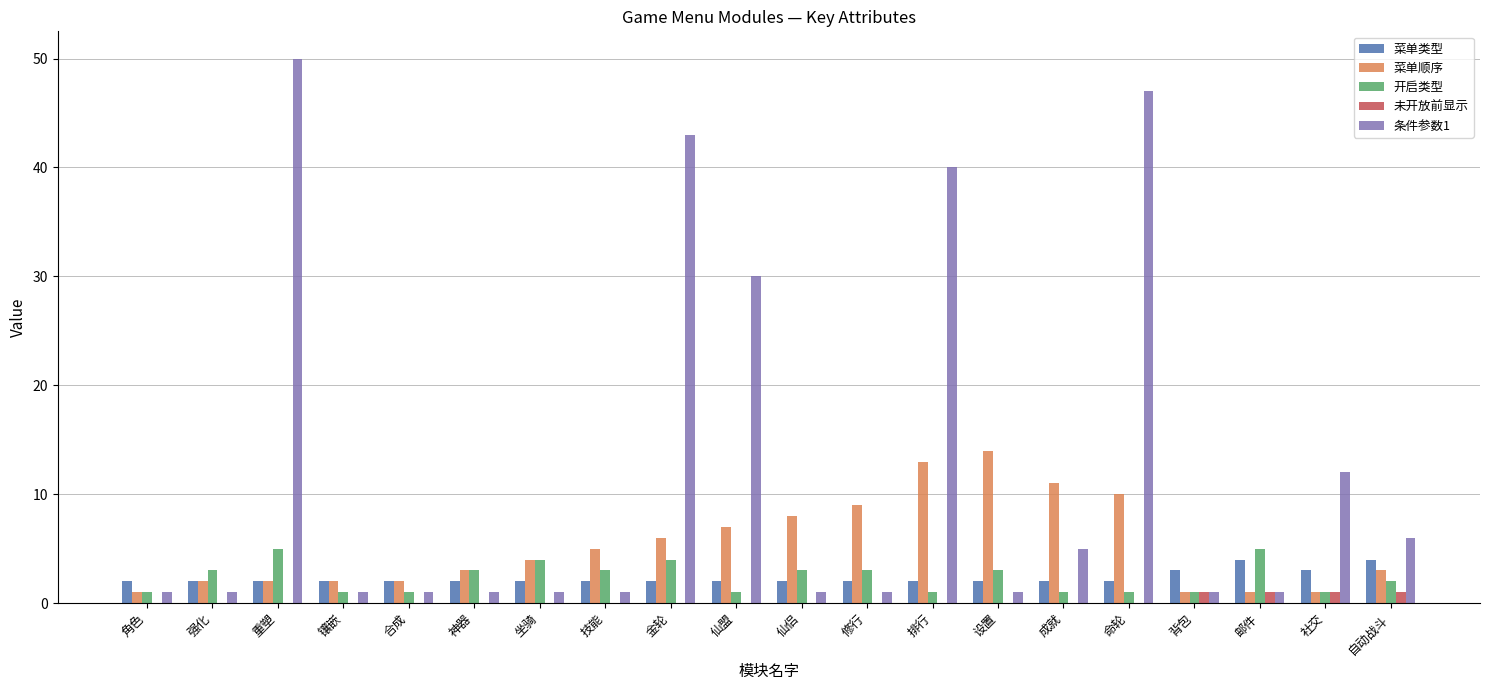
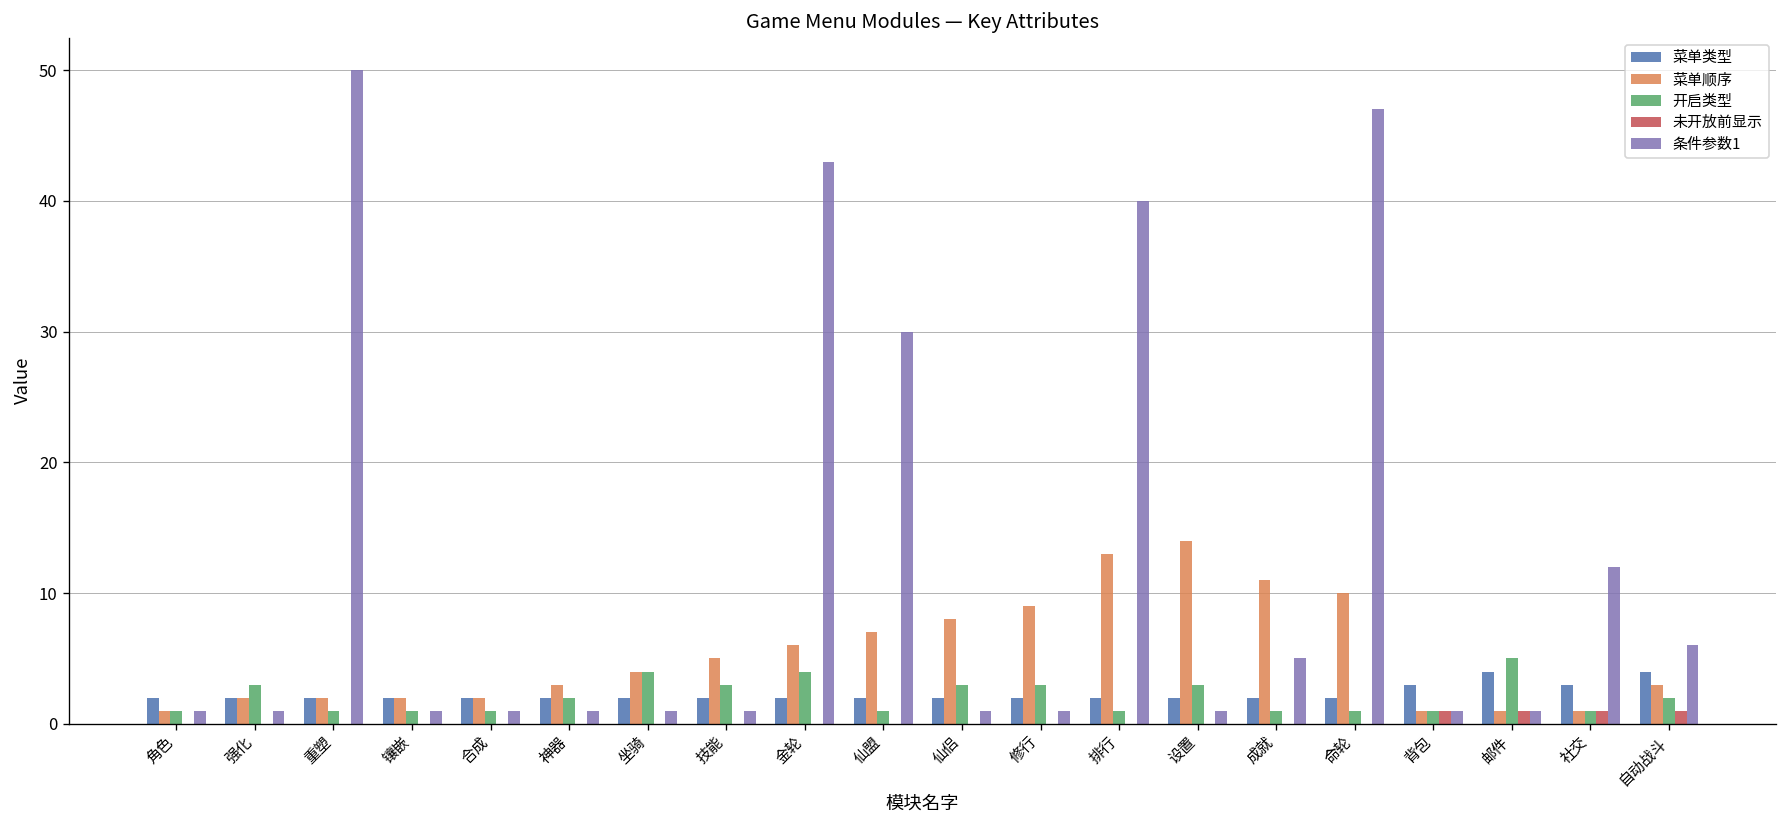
开启类型, 重塑: 5 -> 1
开启类型, 神器: 3 -> 2
